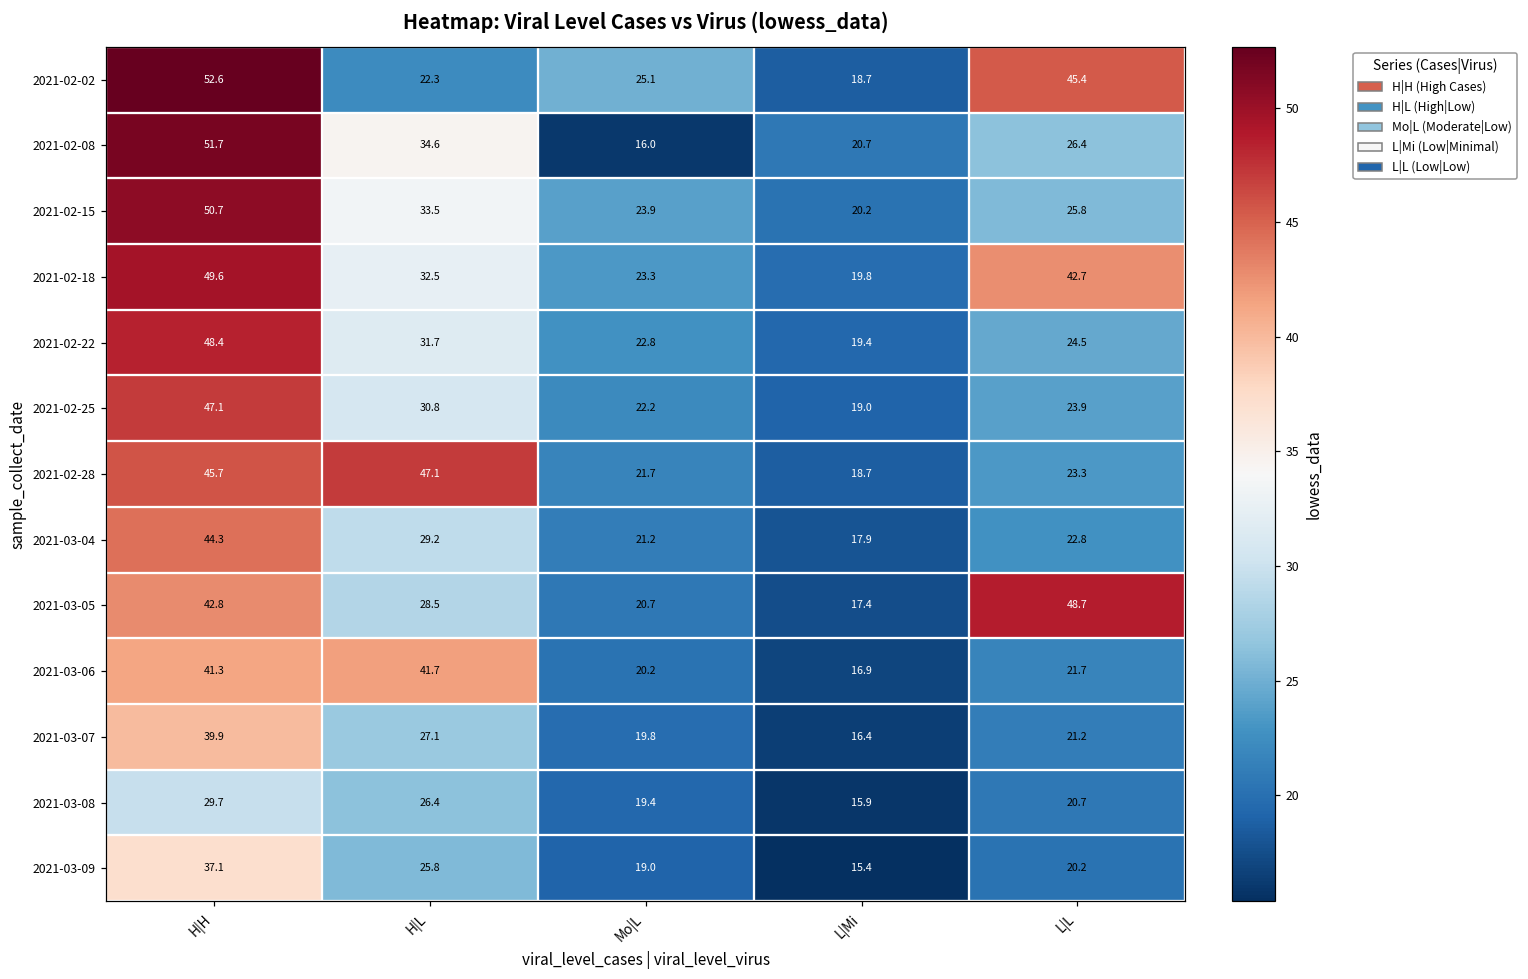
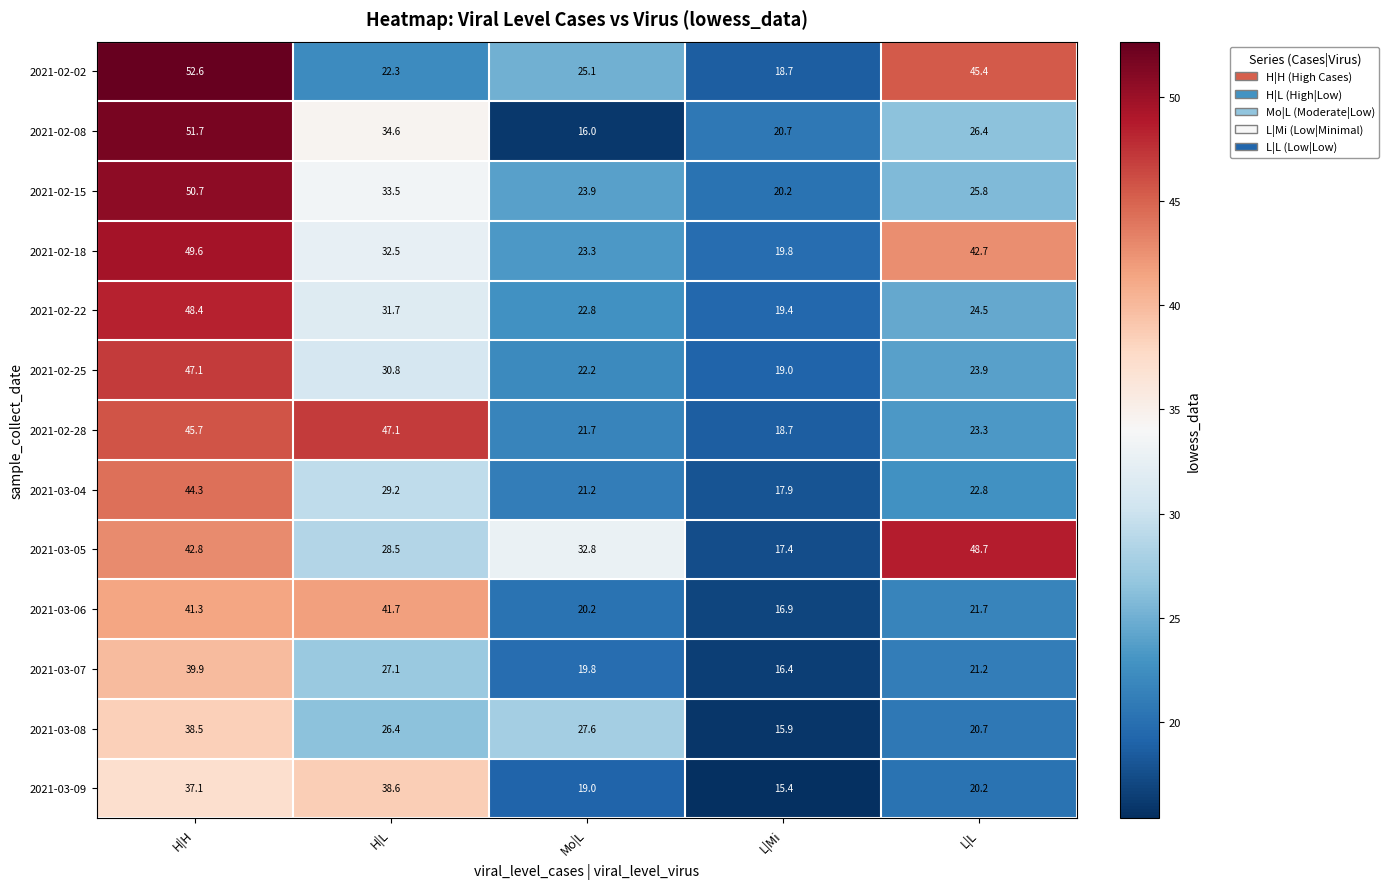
2021-03-05, Mo|L: 20.7 -> 32.8
2021-03-08, H|H: 29.7 -> 38.5
2021-03-08, Mo|L: 19.4 -> 27.6
2021-03-09, H|L: 25.8 -> 38.6
